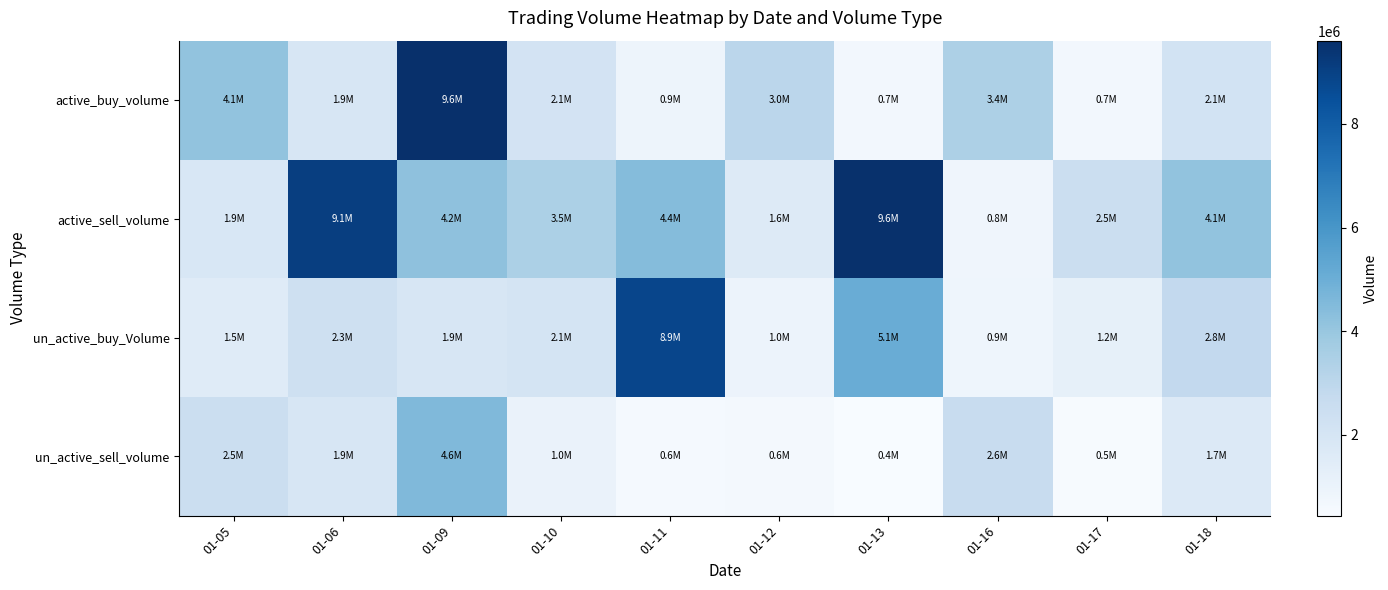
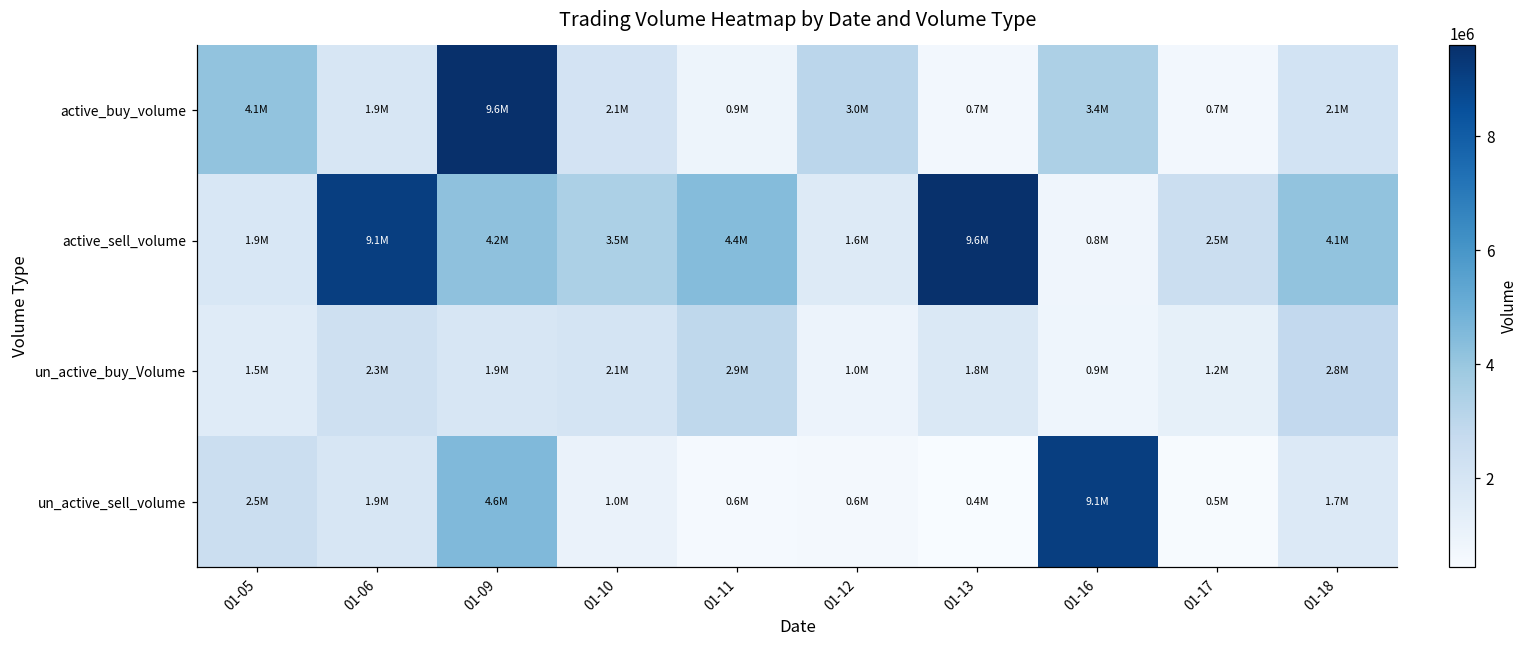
un_active_buy_Volume, 01-11: 8.9M -> 2.9M
un_active_buy_Volume, 01-13: 5.1M -> 1.8M
un_active_sell_volume, 01-16: 2.6M -> 9.1M
